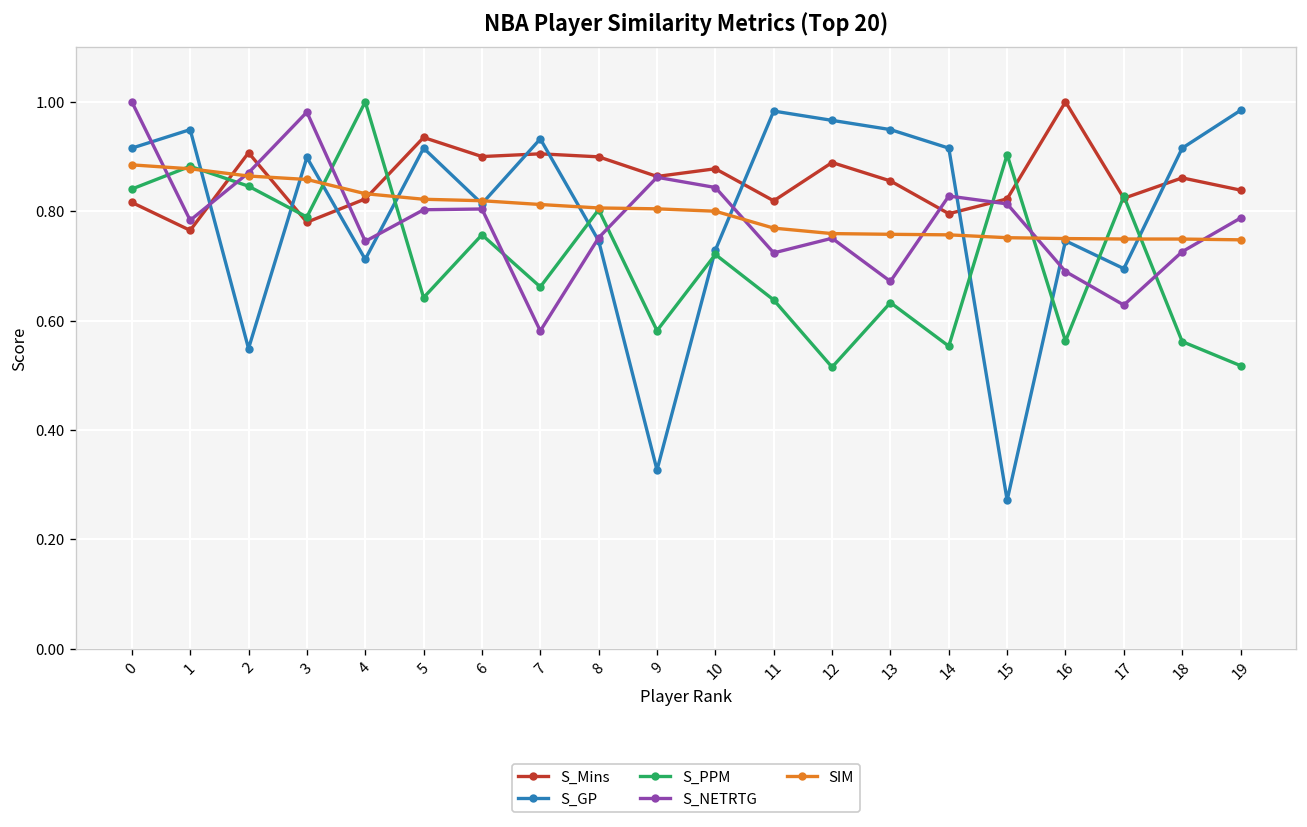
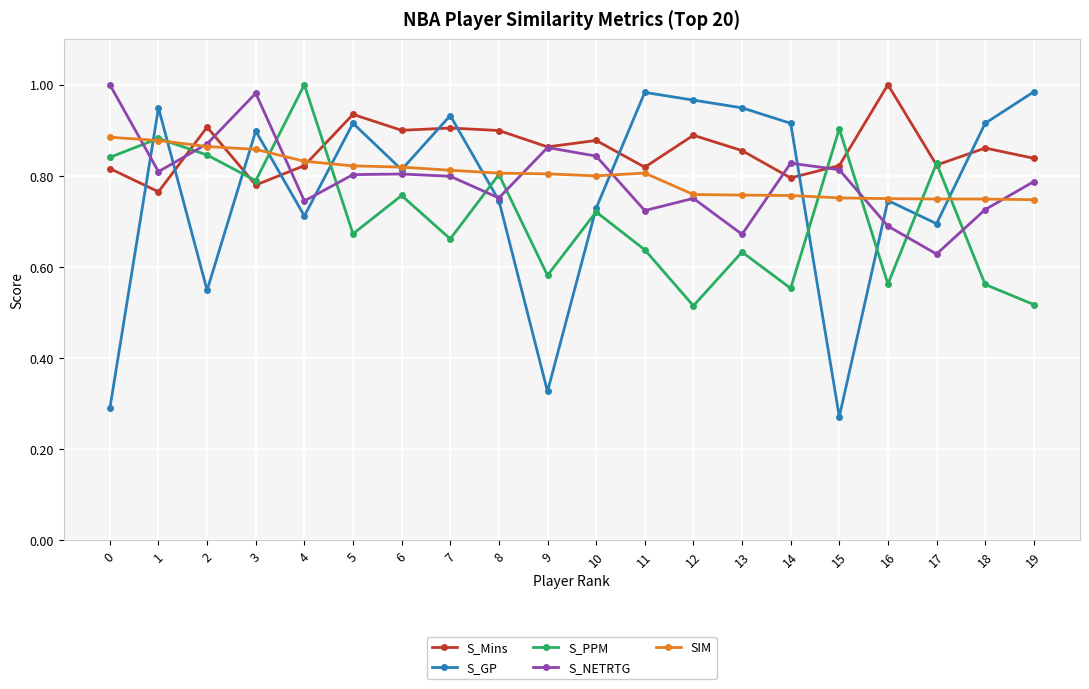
S_GP, 0: 0.92 -> 0.29
S_NETRTG, 1: 0.78 -> 0.81
S_PPM, 5: 0.64 -> 0.67
S_NETRTG, 7: 0.58 -> 0.80
SIM, 11: 0.77 -> 0.81
